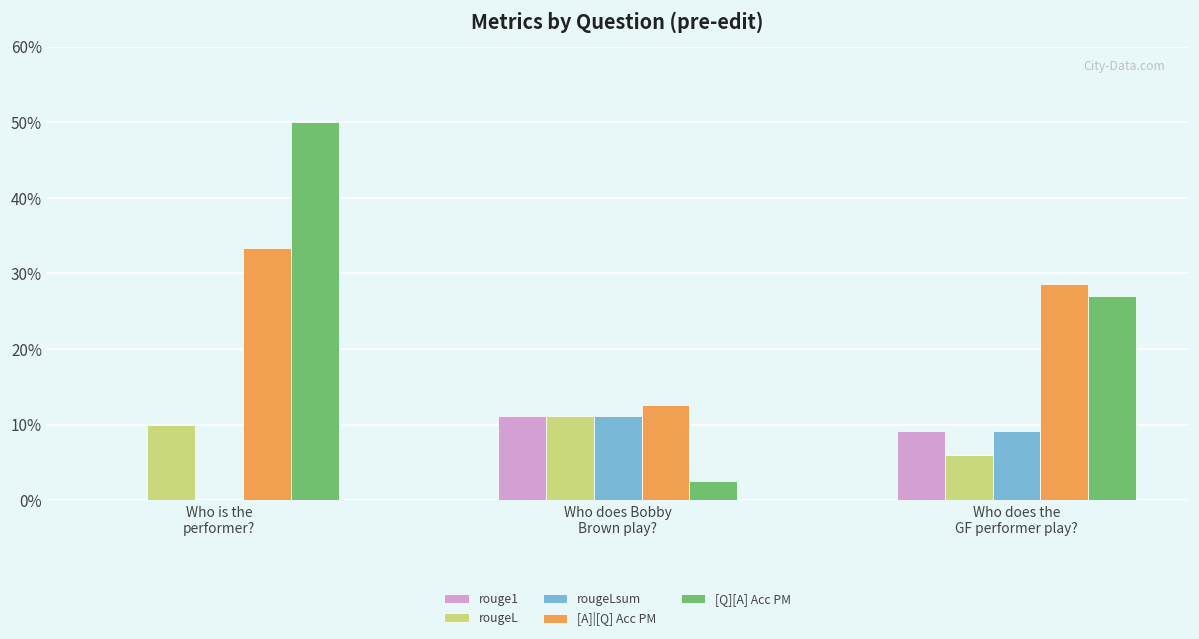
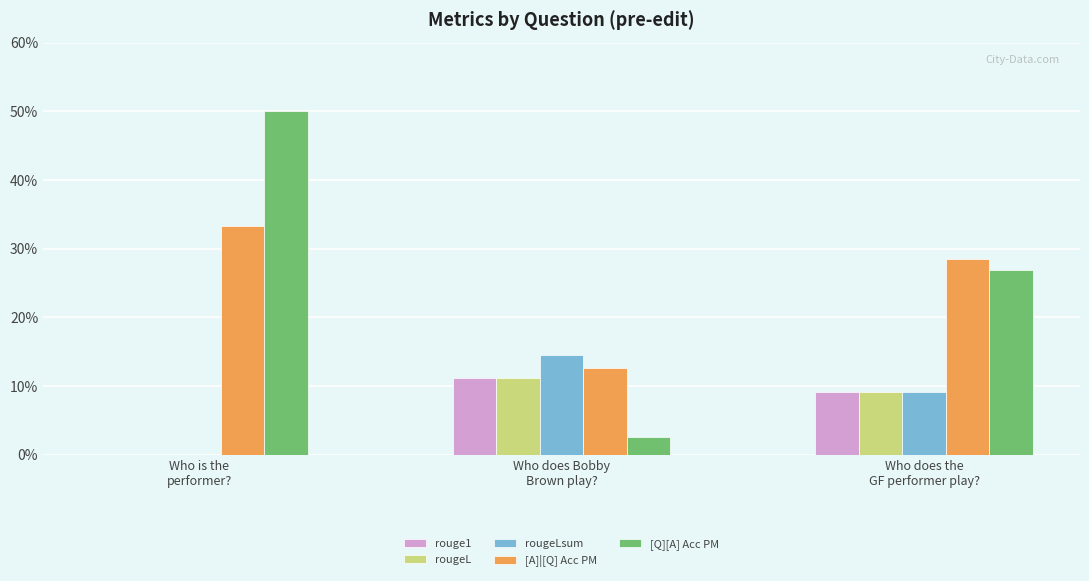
rougeL, Who is the performer?: 10% -> 0%
rougeLsum, Who does Bobby Brown play?: 11% -> 15%
rougeL, Who does the GF performer play?: 6% -> 9%
